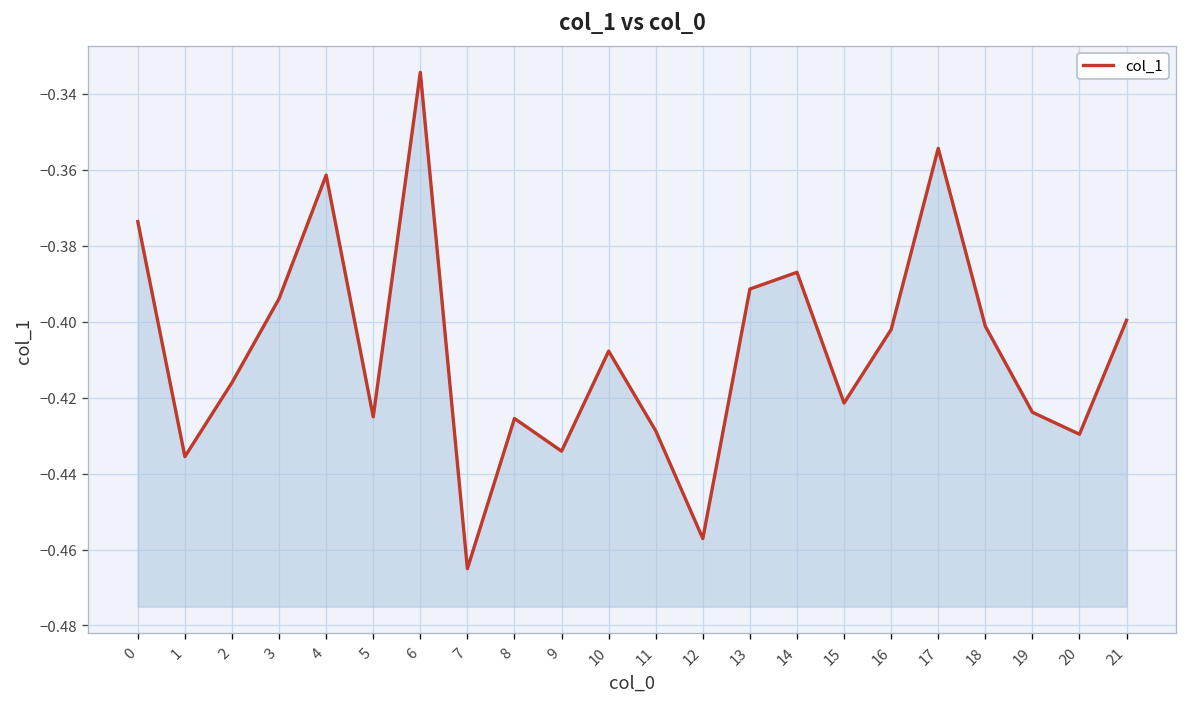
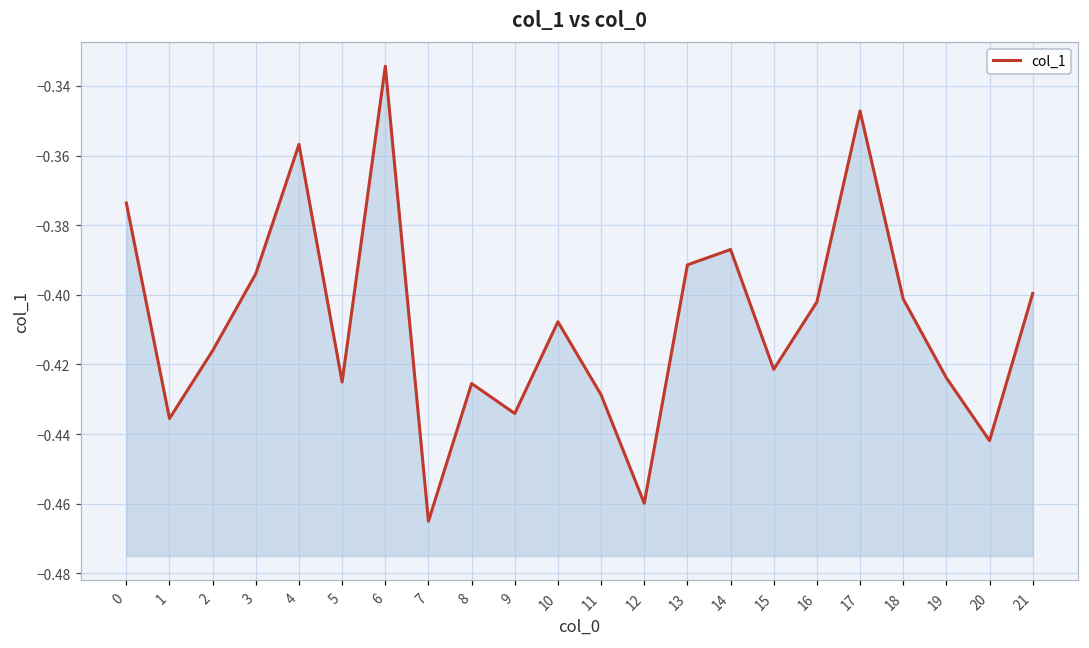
4: -0.361 -> -0.357
12: -0.457 -> -0.460
17: -0.354 -> -0.347
20: -0.430 -> -0.442
